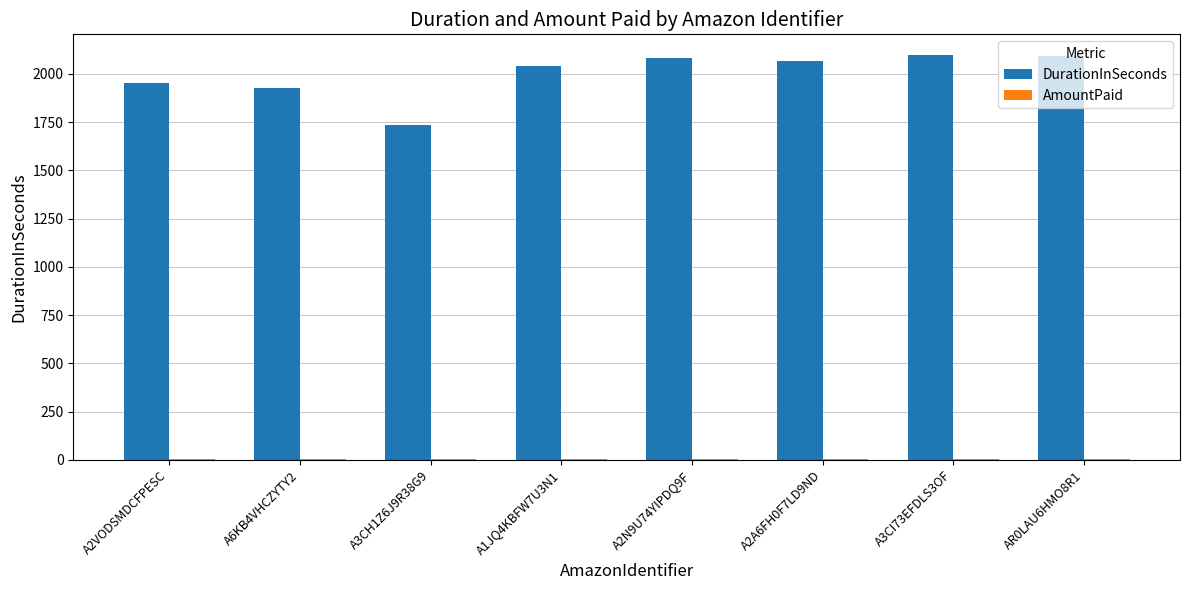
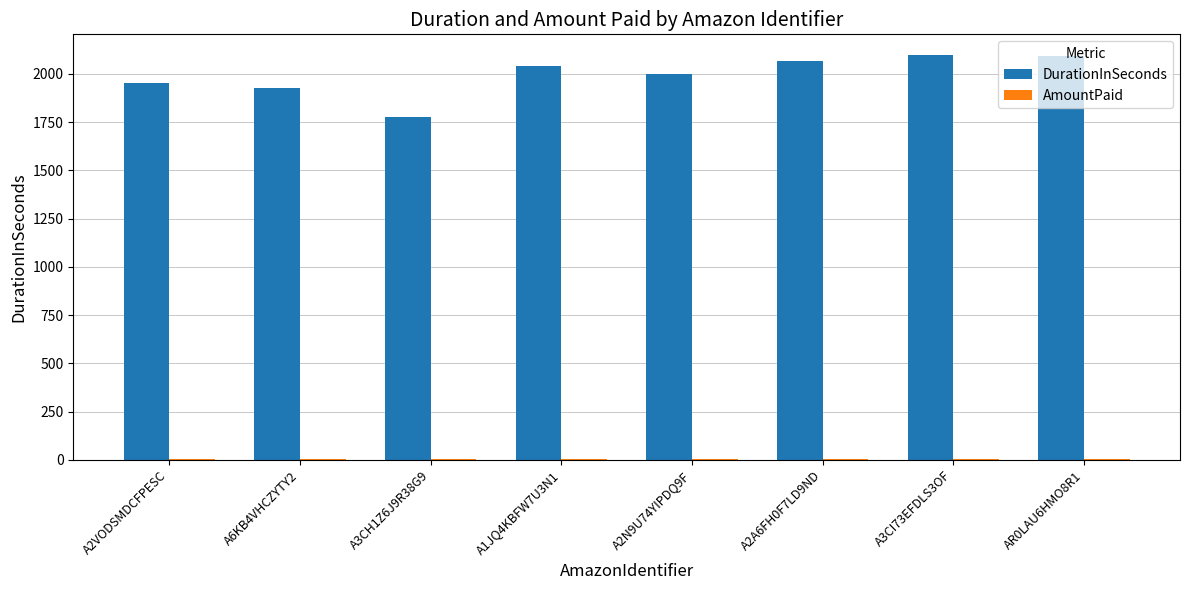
DurationInSeconds, A3CH1Z6J9R38G9: 1740 -> 1780
DurationInSeconds, A2N9U74YIPDQ9F: 2080 -> 2000
